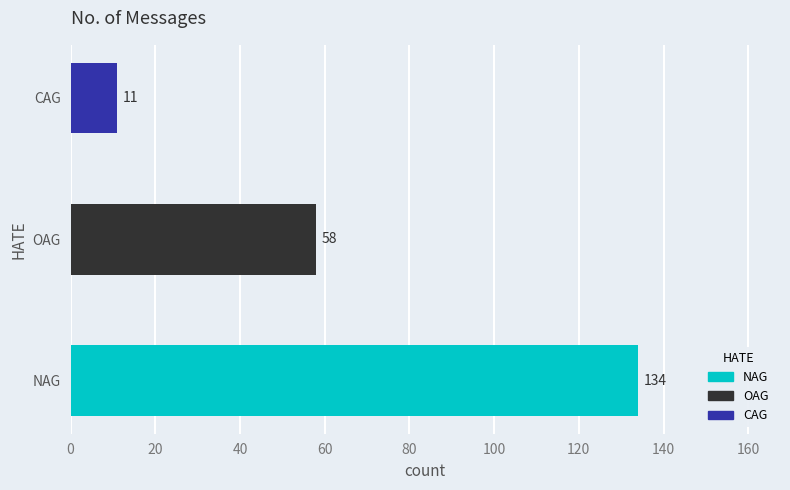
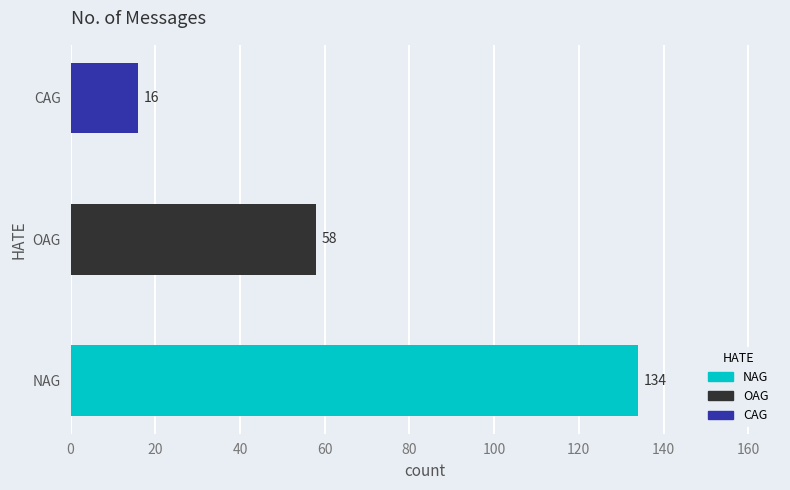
CAG: 11 -> 16
